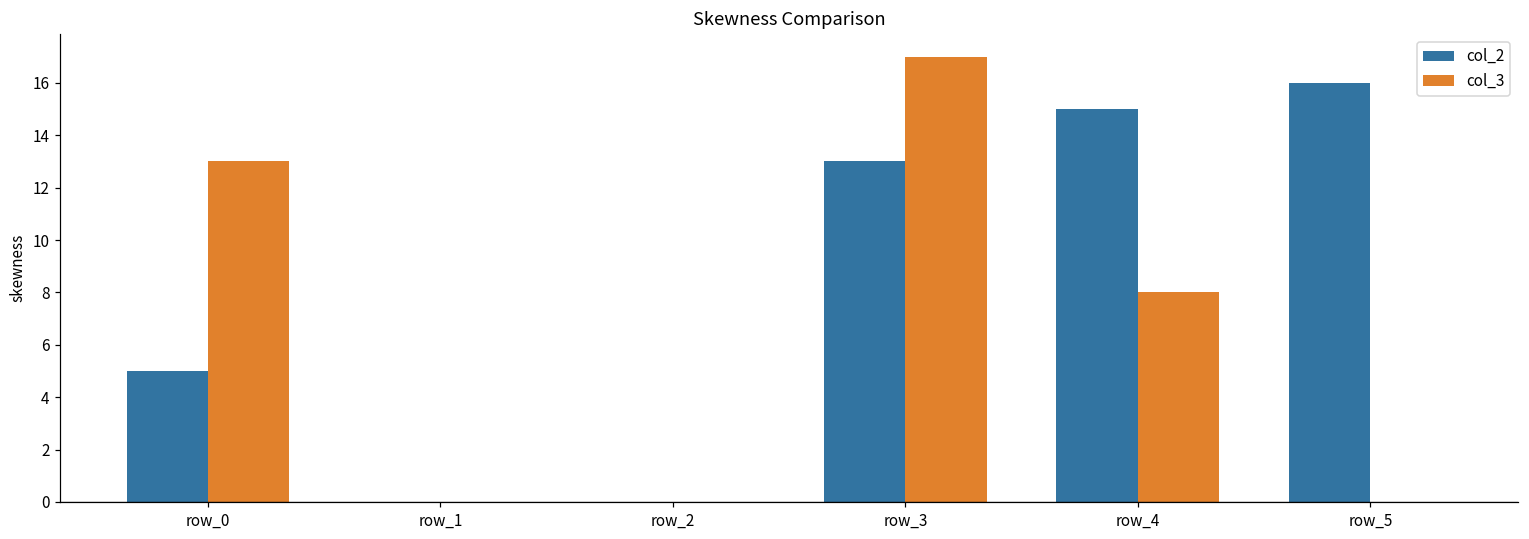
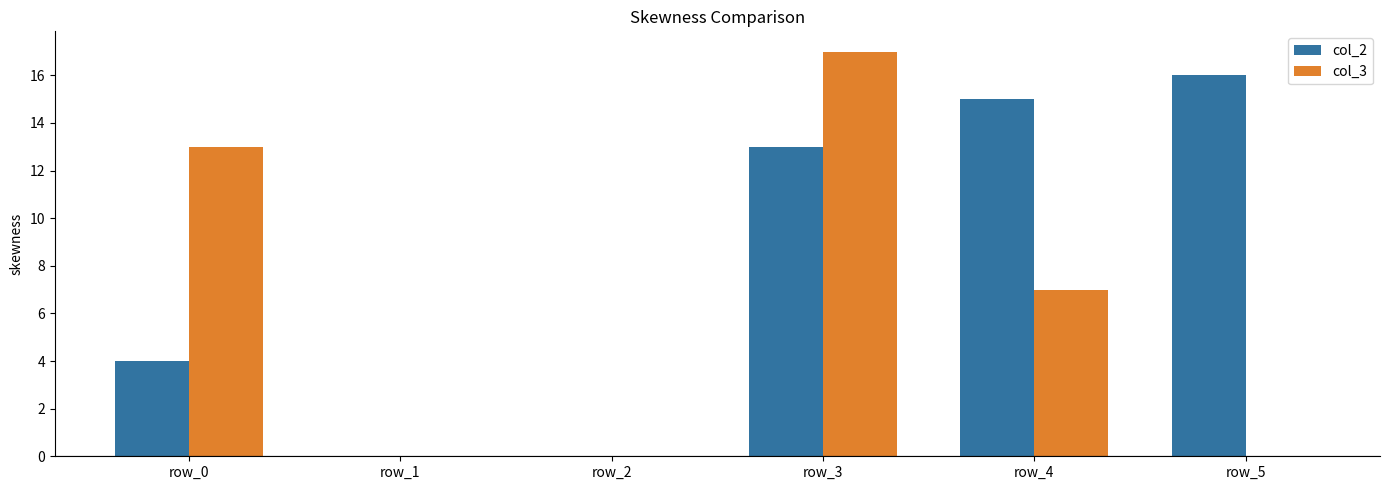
col_2, row_0: 5 -> 4
col_3, row_4: 8 -> 7
